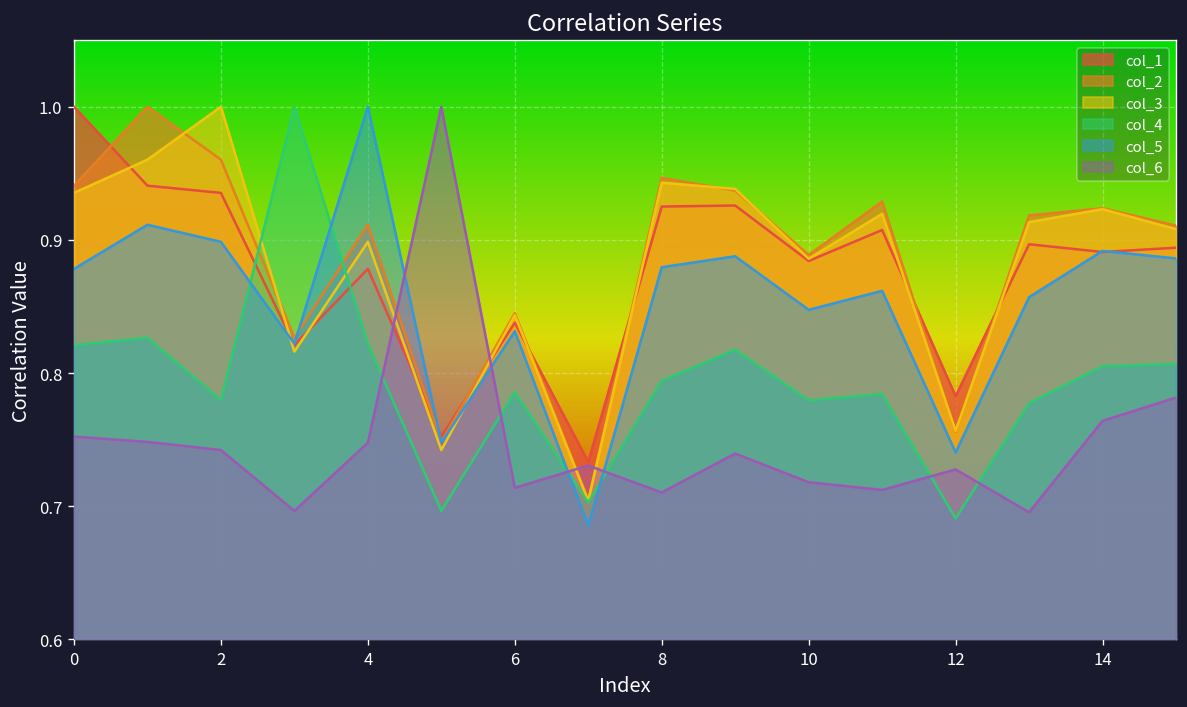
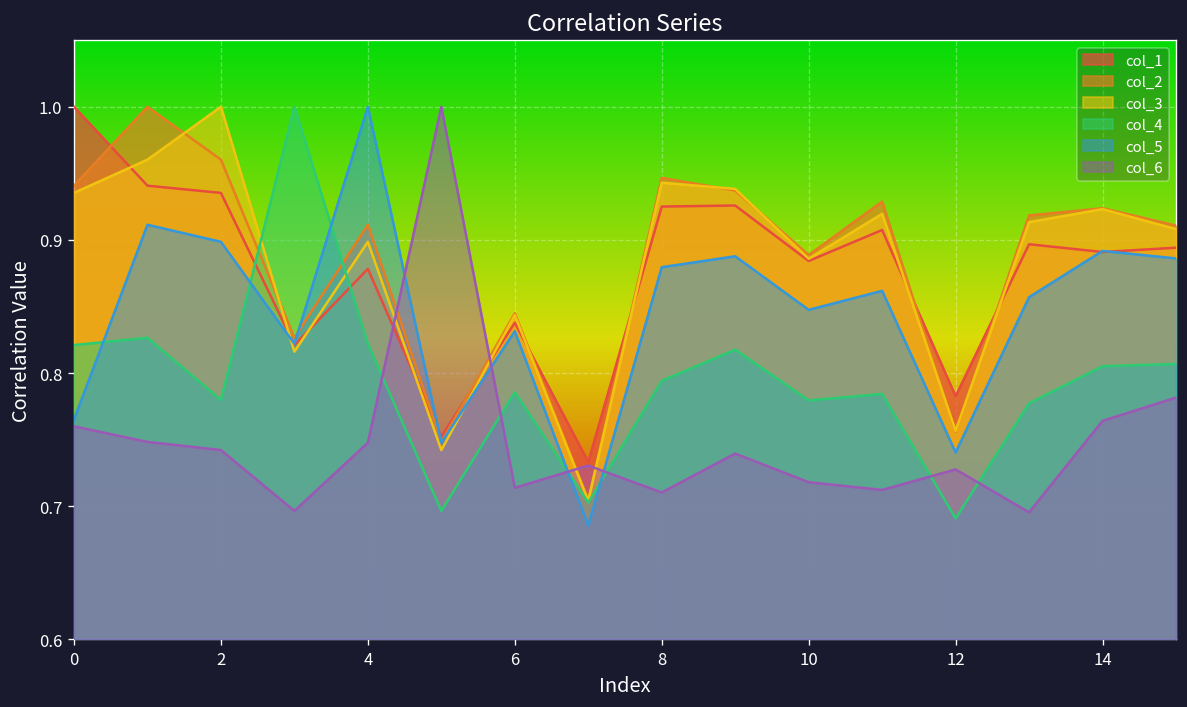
col_5, 0: 0.878 -> 0.765
col_6, 0: 0.752 -> 0.760
